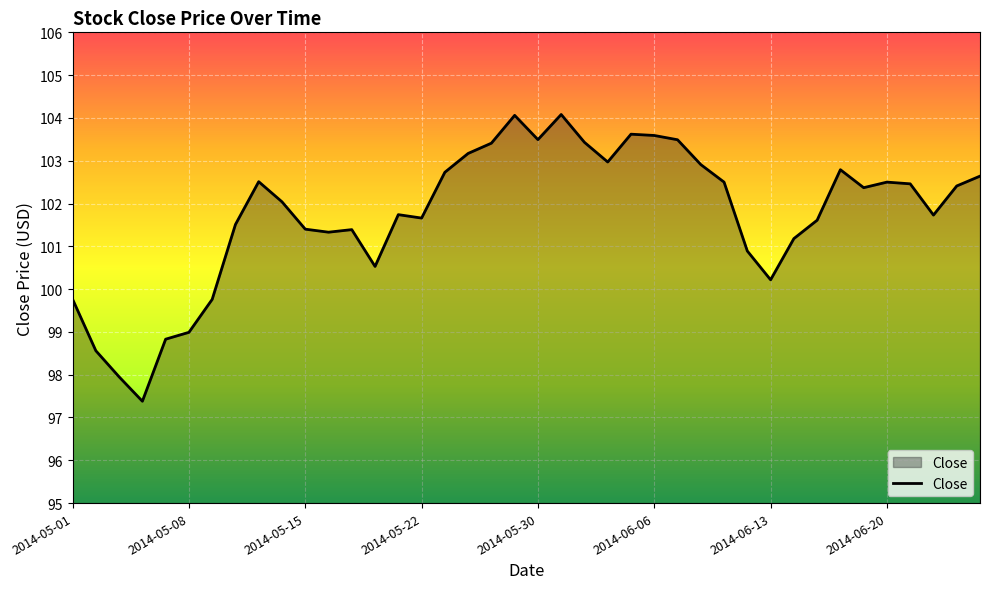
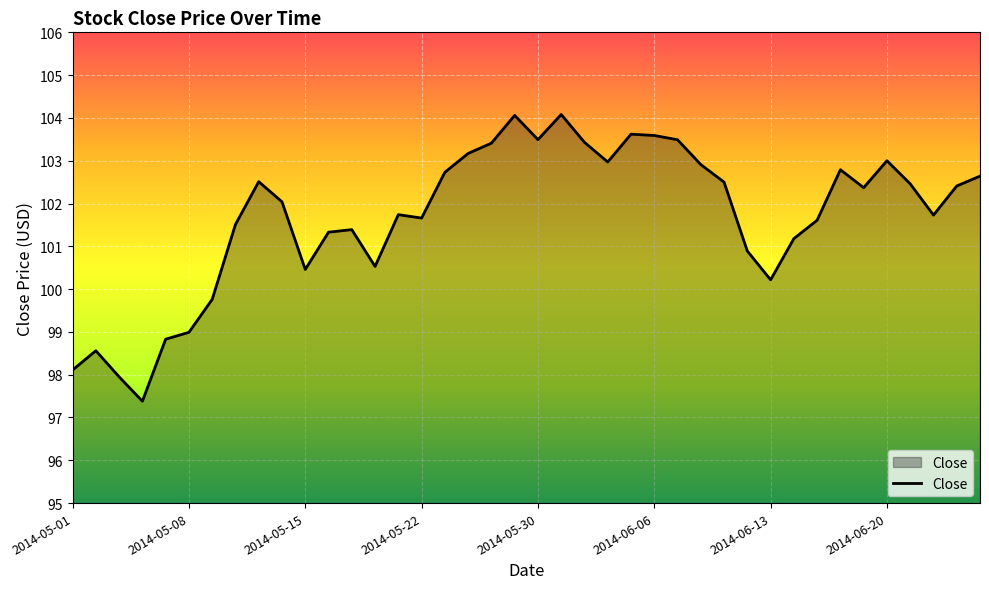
2014-05-01: 99.8 -> 98.1
2014-05-15: 101.4 -> 100.5
2014-06-20: 102.5 -> 103.0
